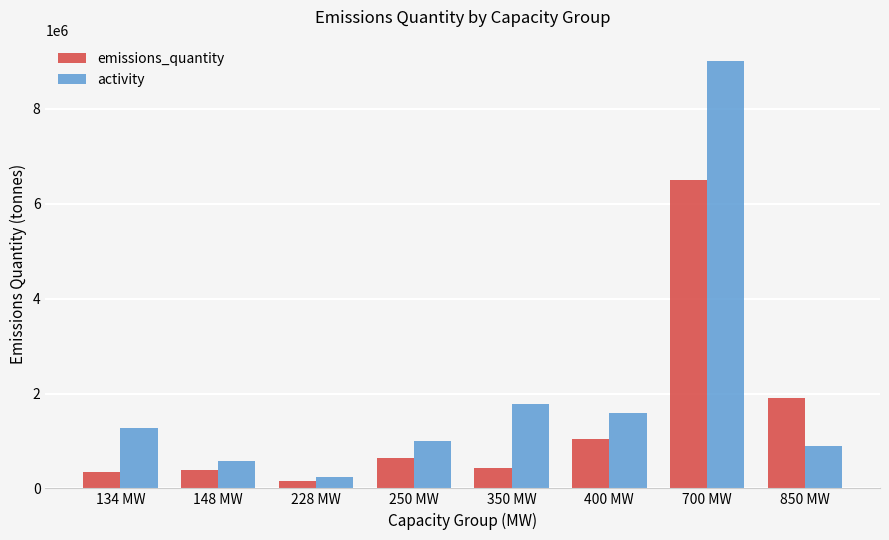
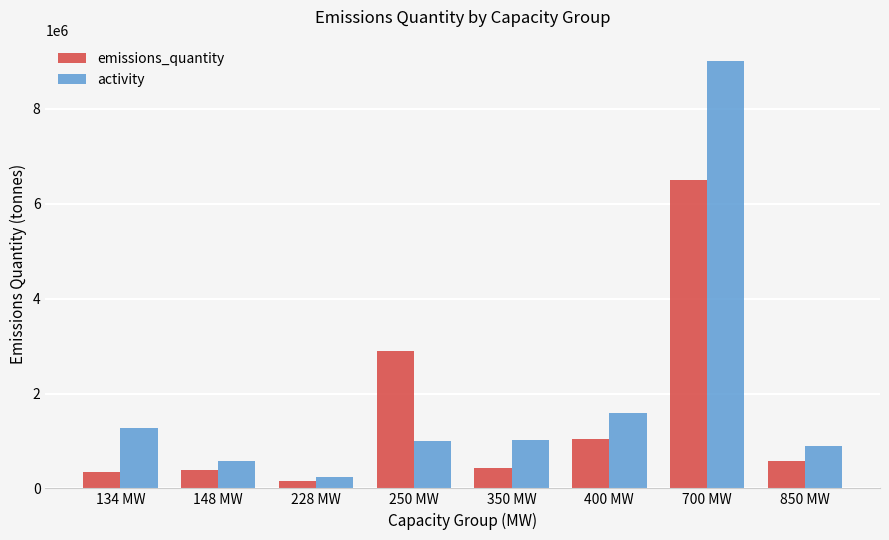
emissions_quantity, 250 MW: 700000 -> 2900000
activity, 350 MW: 1800000 -> 1000000
emissions_quantity, 850 MW: 1900000 -> 600000
